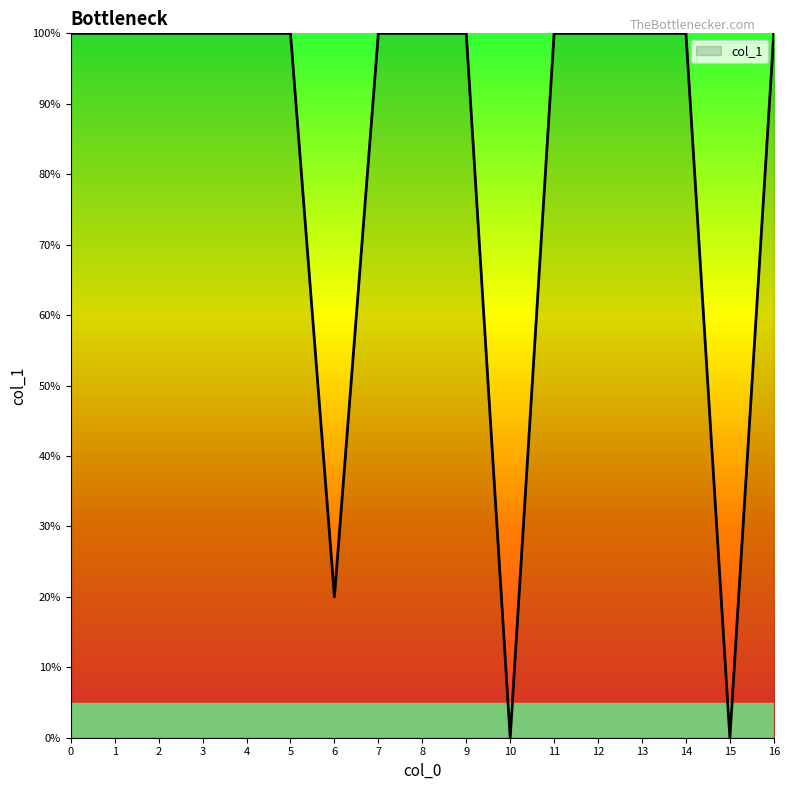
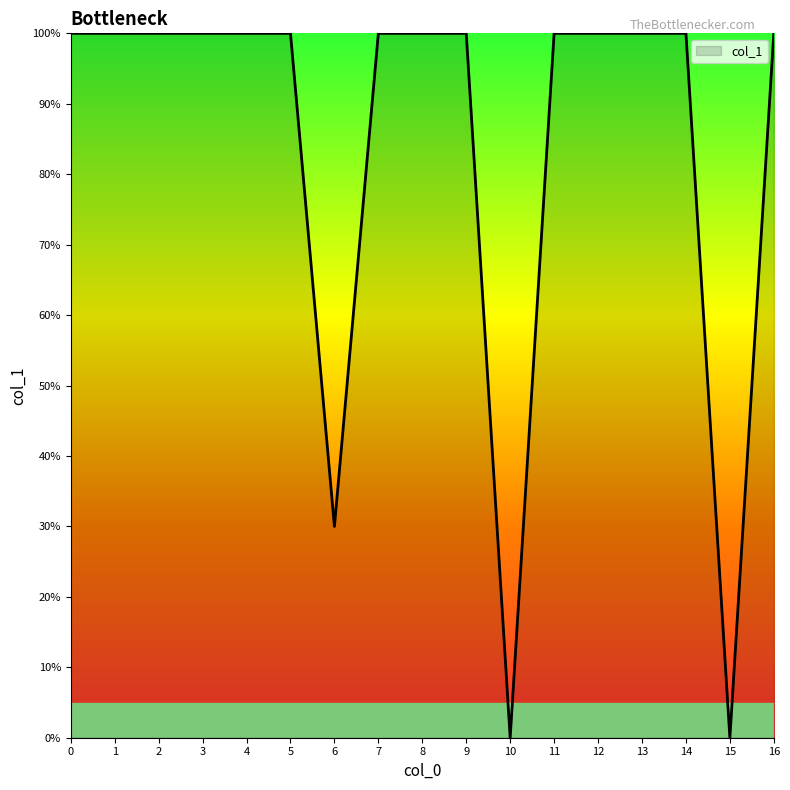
6: 20% -> 30%
